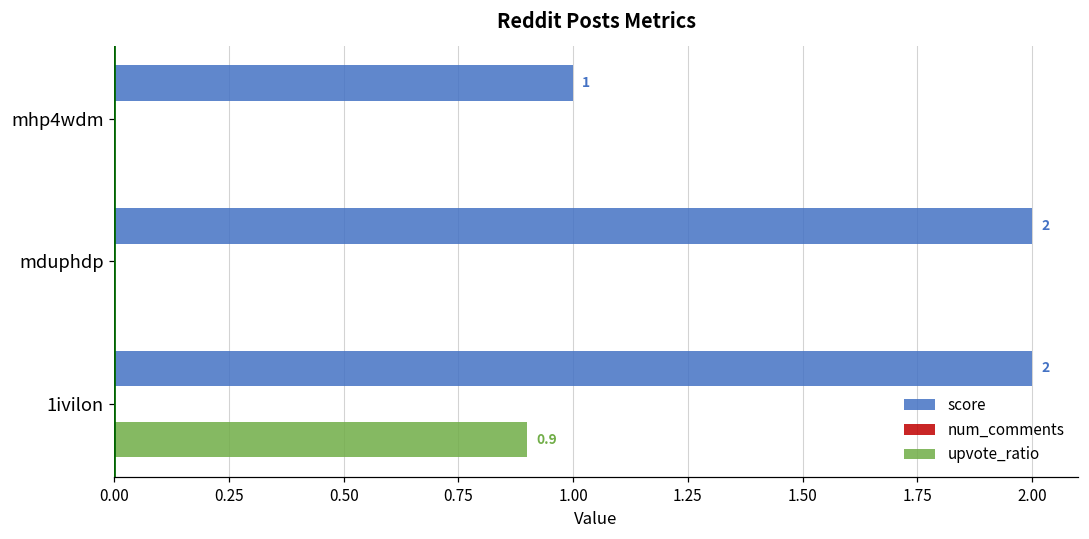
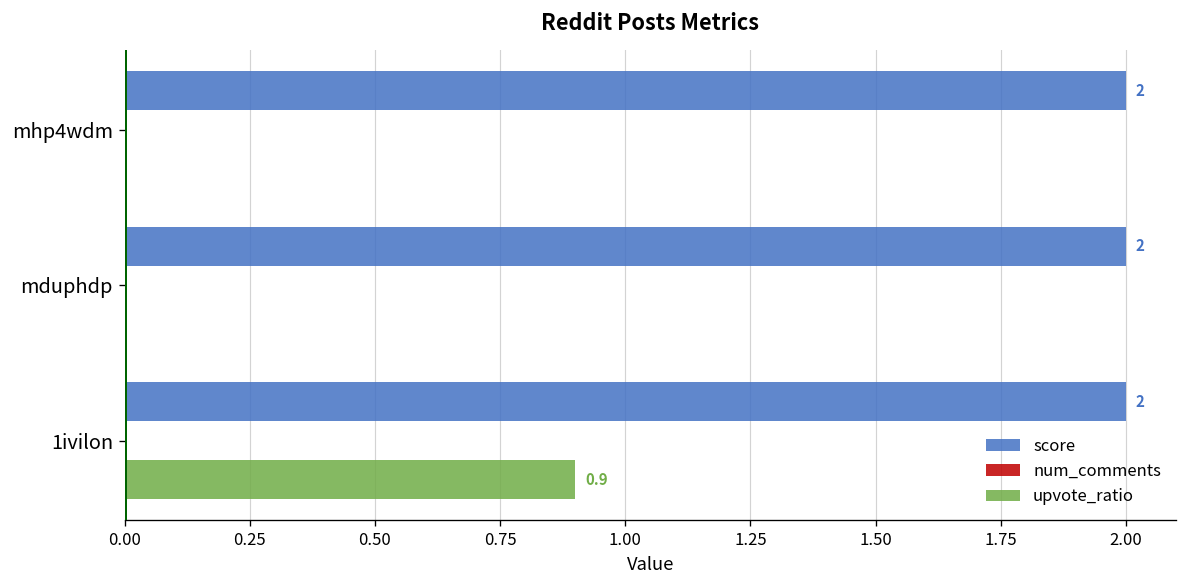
score, mhp4wdm: 1 -> 2
